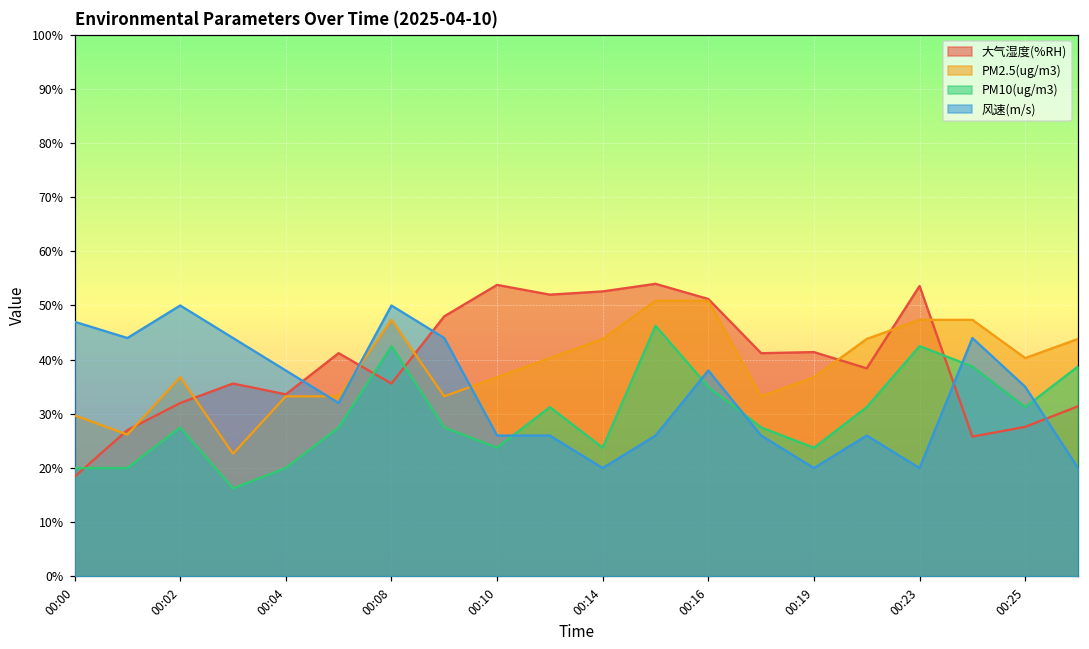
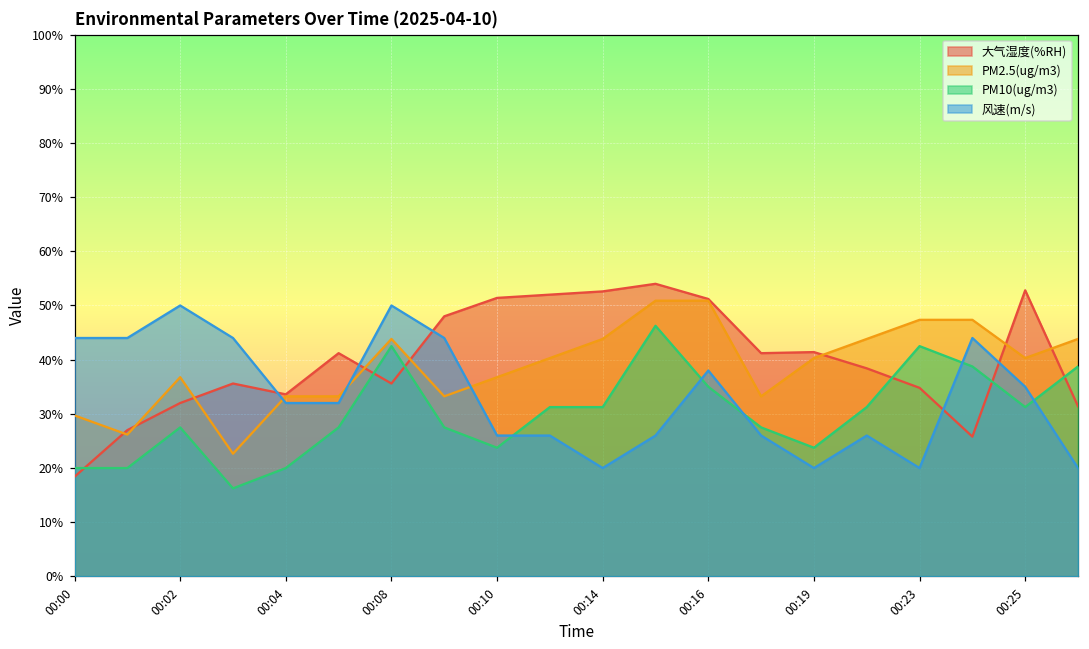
风速(m/s), 00:00: 47% -> 44%
风速(m/s), 00:04: 38% -> 32%
PM2.5(ug/m3), 00:08: 47% -> 44%
大气湿度(%RH), 00:10: 54% -> 51%
PM10(ug/m3), 00:14: 24% -> 31%
PM2.5(ug/m3), 00:19: 37% -> 40%
大气湿度(%RH), 00:23: 54% -> 35%
大气湿度(%RH), 00:25: 28% -> 53%
